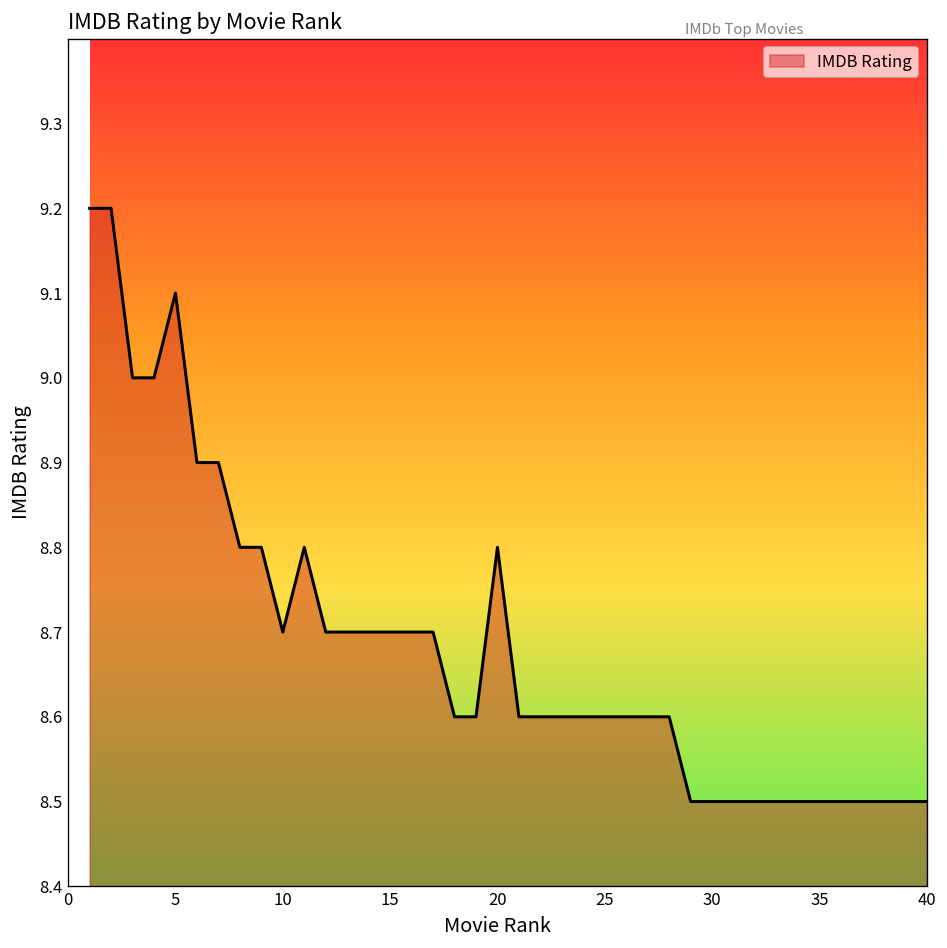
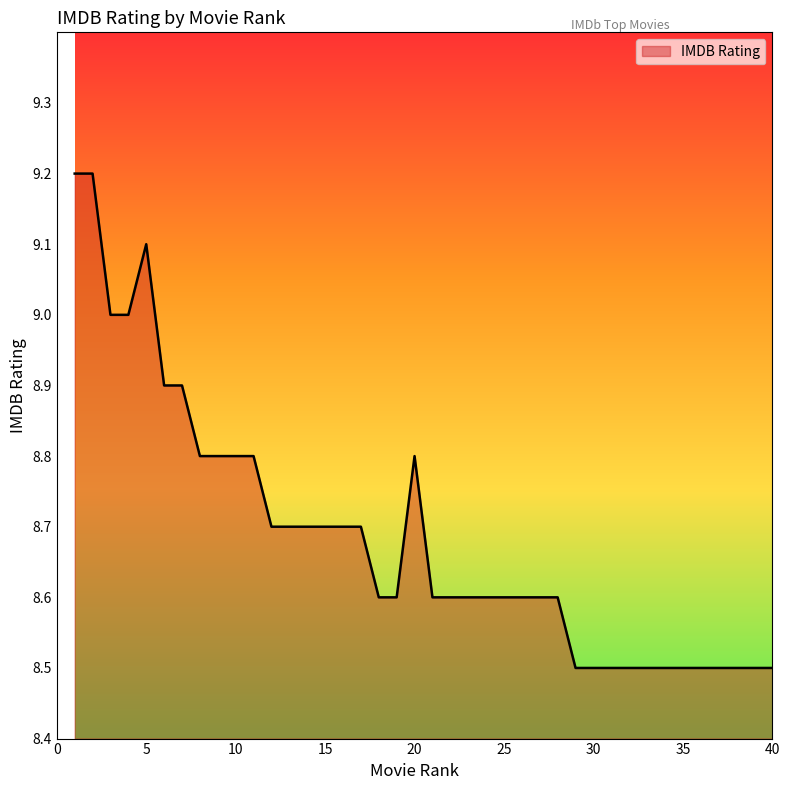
10: 8.7 -> 8.8
